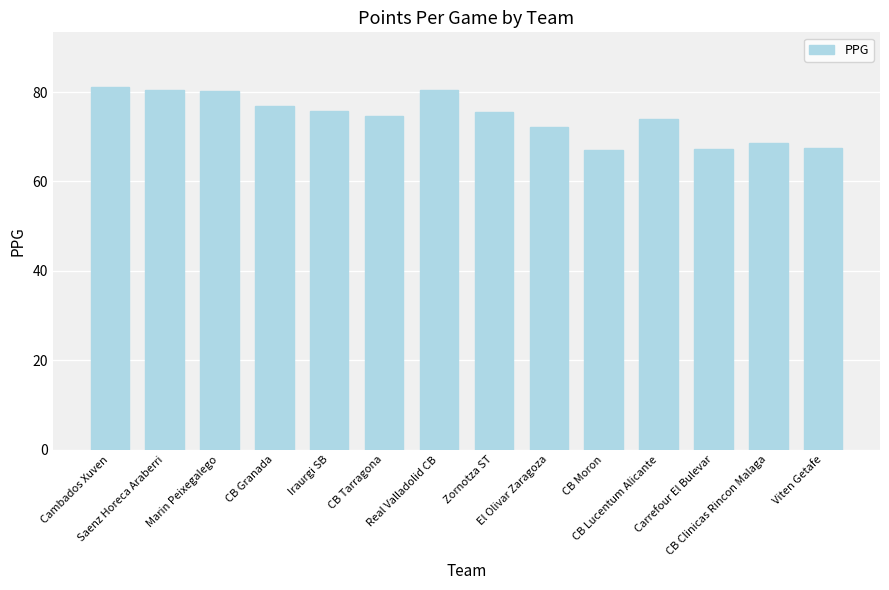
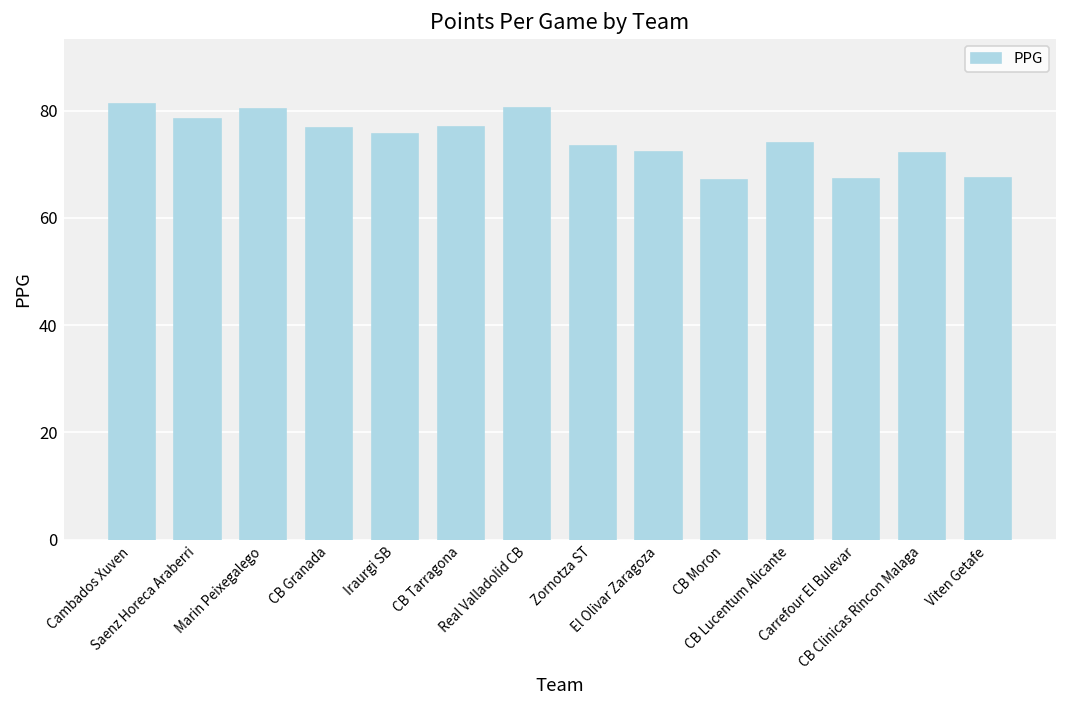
Saenz Horeca Araberri: 81 -> 78
CB Tarragona: 75 -> 77
Zornotza ST: 76 -> 73
CB Clinicas Rincon Malaga: 69 -> 72
